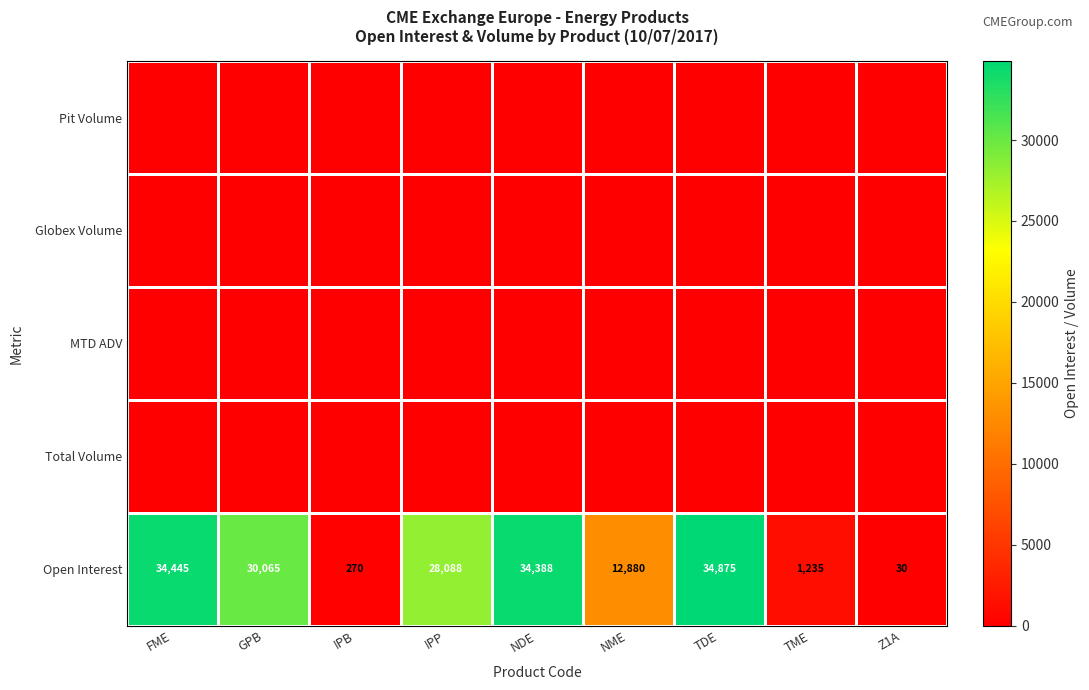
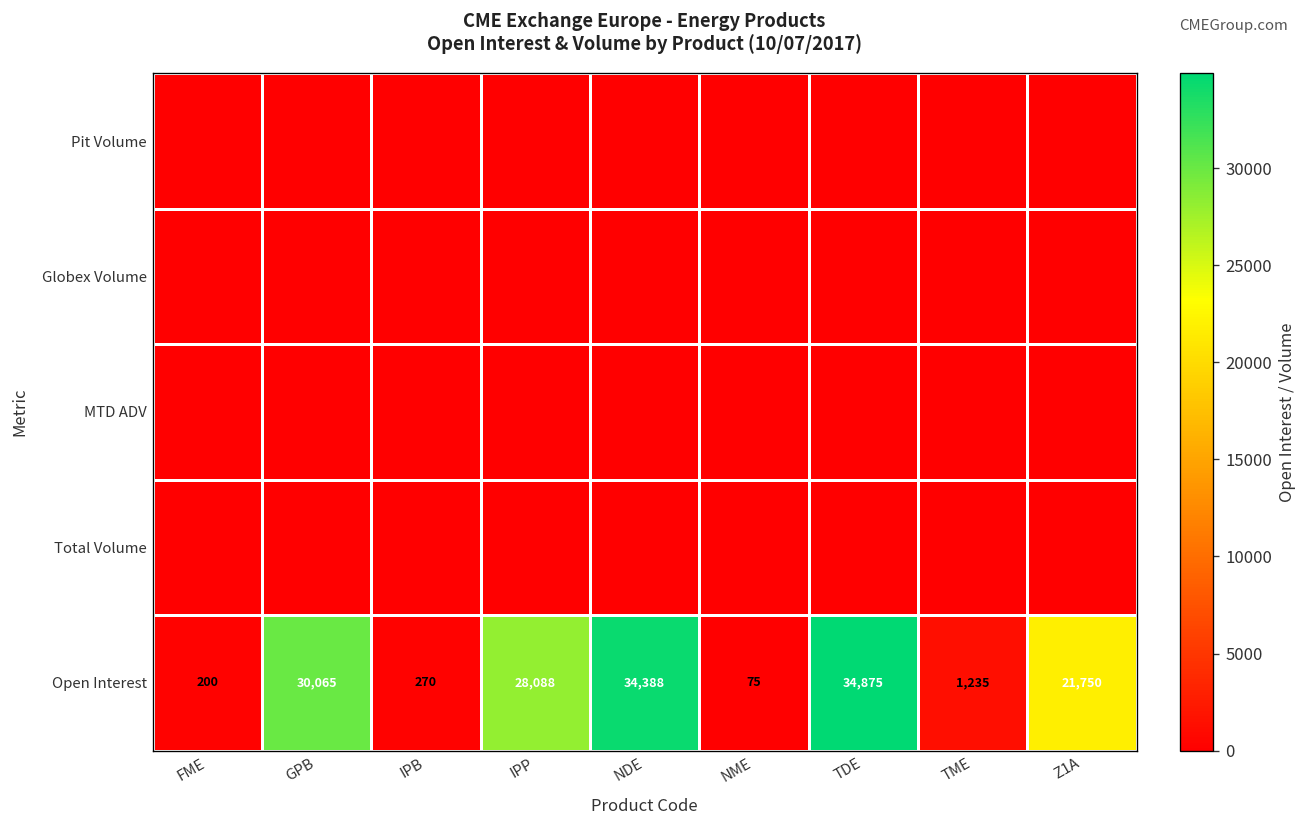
Open Interest, FME: 34,445 -> 200
Open Interest, NME: 12,880 -> 75
Open Interest, Z1A: 30 -> 21,750
